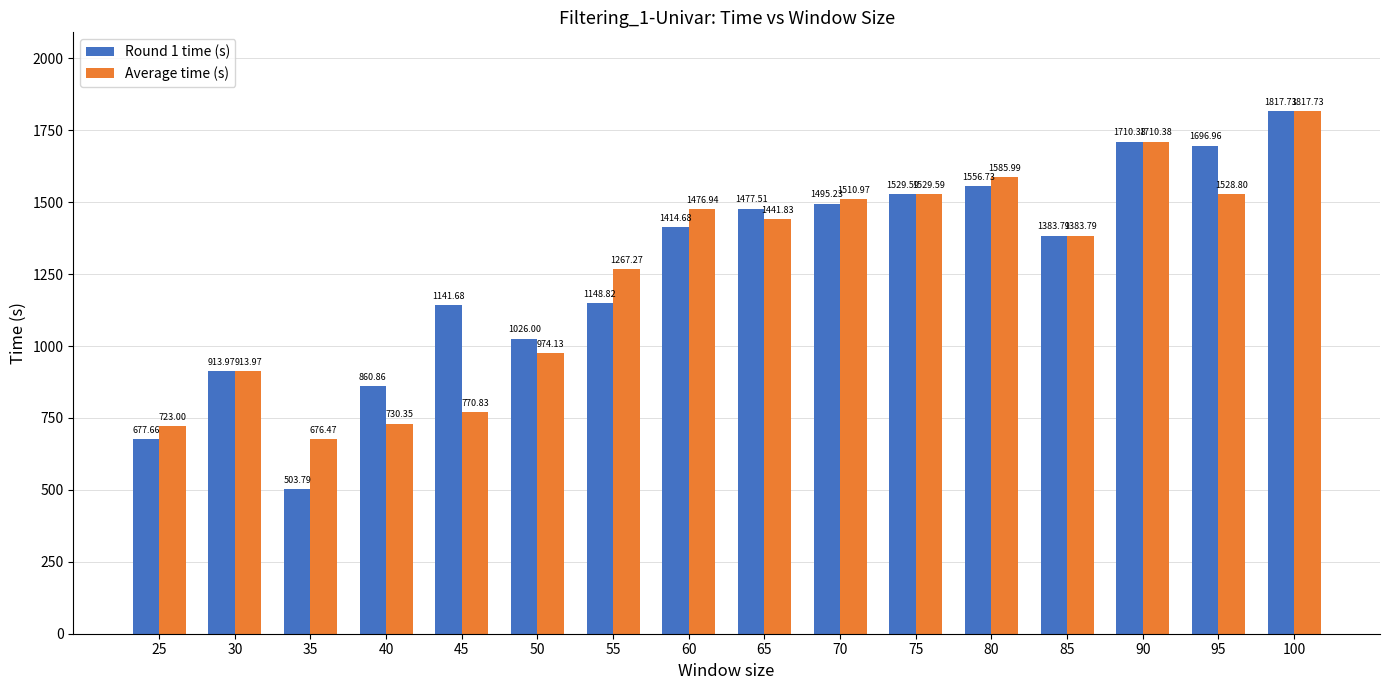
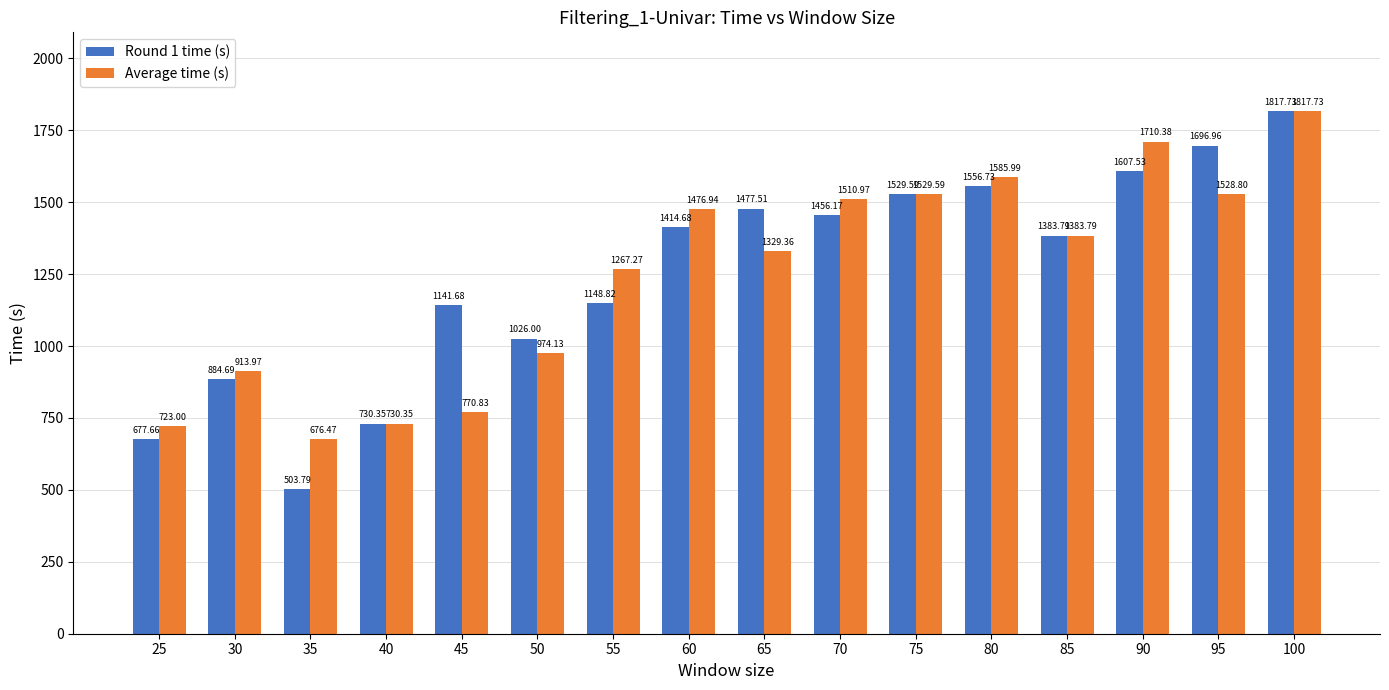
Round 1 time (s), 30: 913.97 -> 884.69
Round 1 time (s), 40: 860.86 -> 730.35
Average time (s), 65: 1441.83 -> 1329.36
Round 1 time (s), 70: 1495.23 -> 1456.17
Round 1 time (s), 90: 1710.38 -> 1607.53
